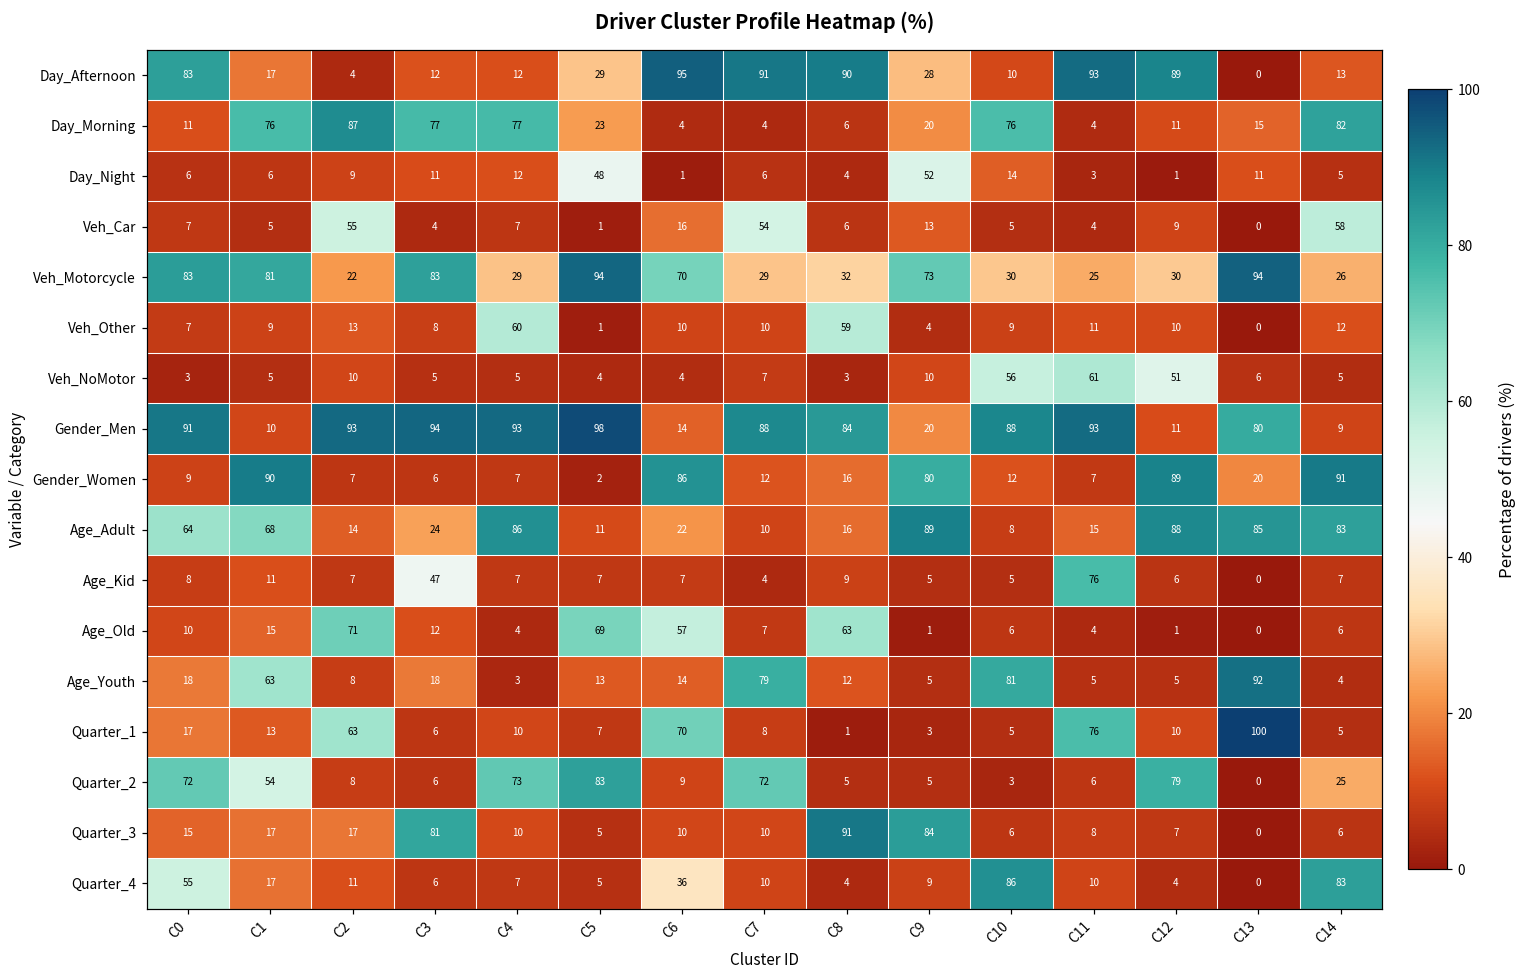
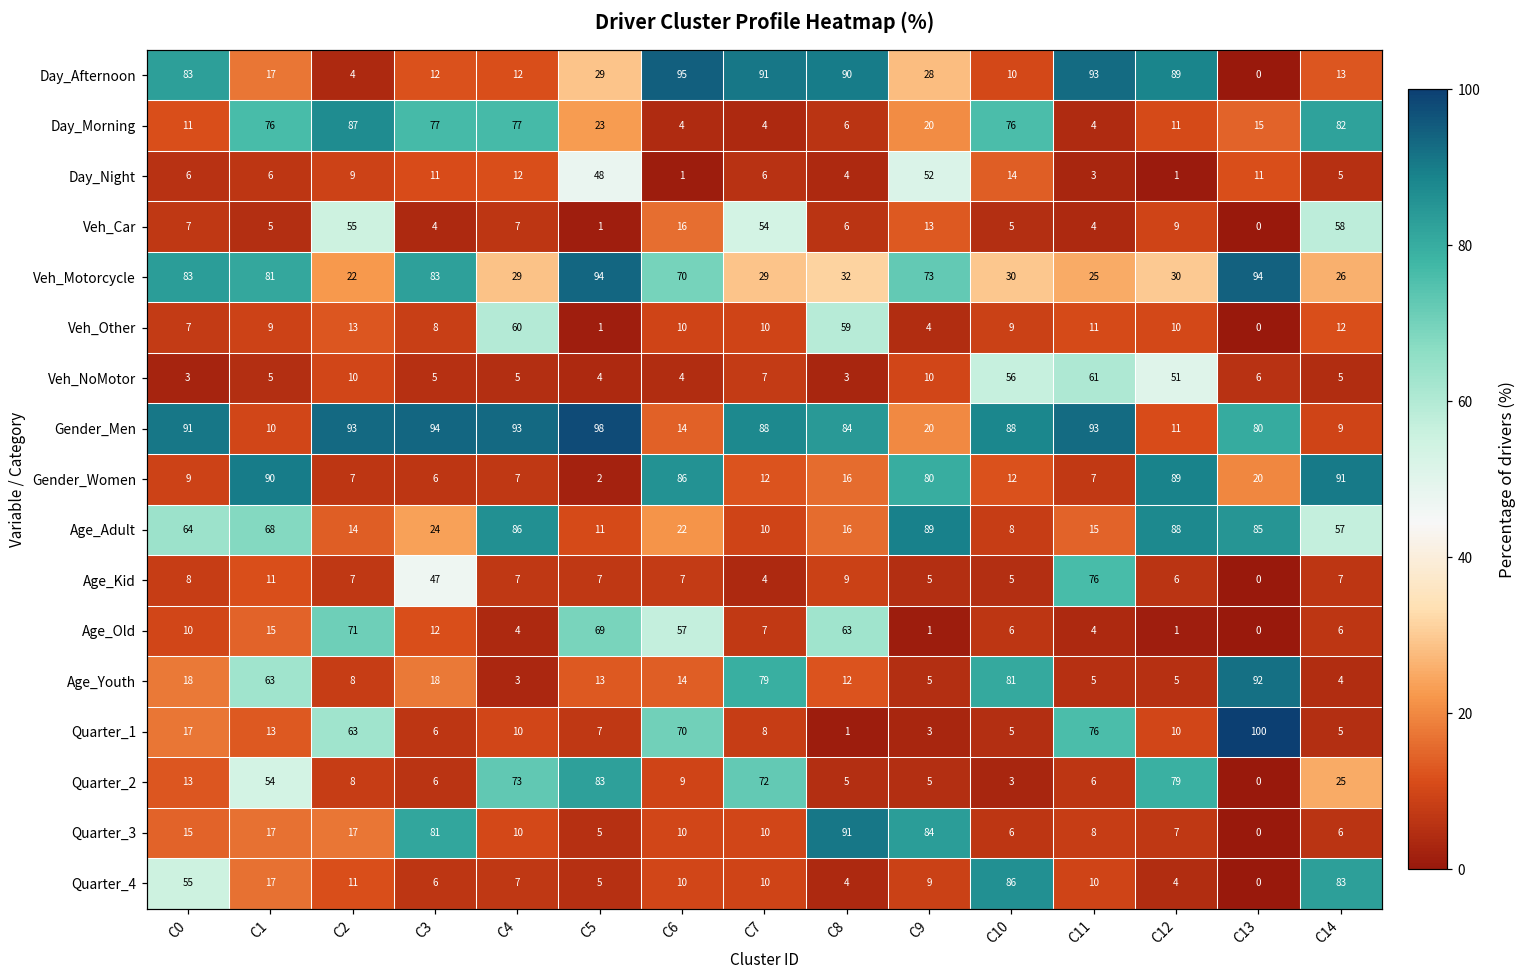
Age_Adult, C14: 83 -> 57
Quarter_2, C0: 72 -> 13
Quarter_4, C6: 36 -> 10
